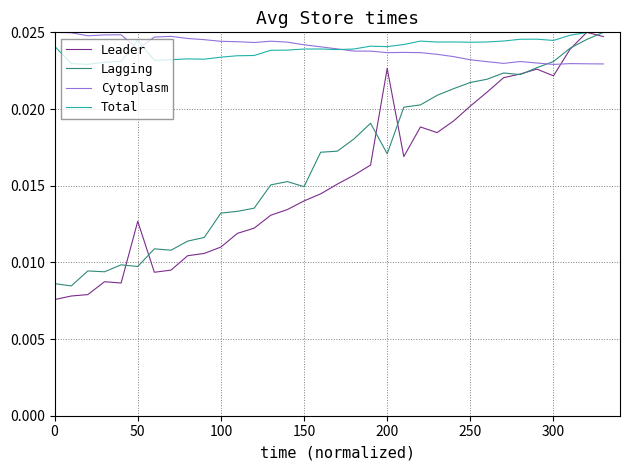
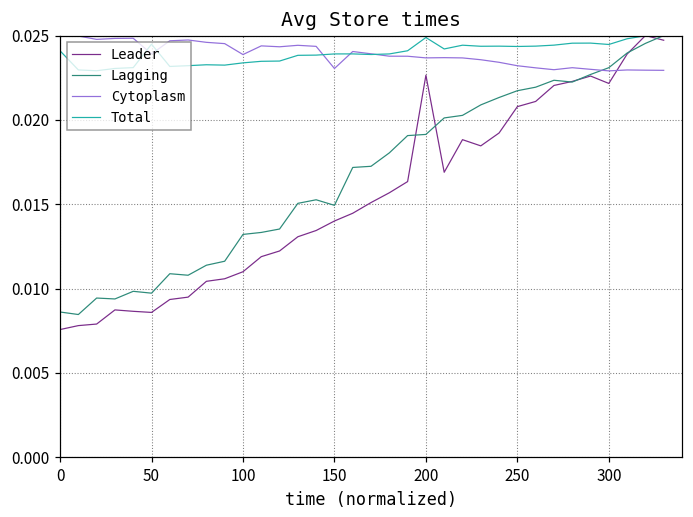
Leader, 50: 0.0127 -> 0.0086
Cytoplasm, 100: 0.0244 -> 0.0239
Cytoplasm, 150: 0.0242 -> 0.0230
Lagging, 200: 0.0171 -> 0.0191
Total, 200: 0.0241 -> 0.0249
Leader, 250: 0.0202 -> 0.0208
